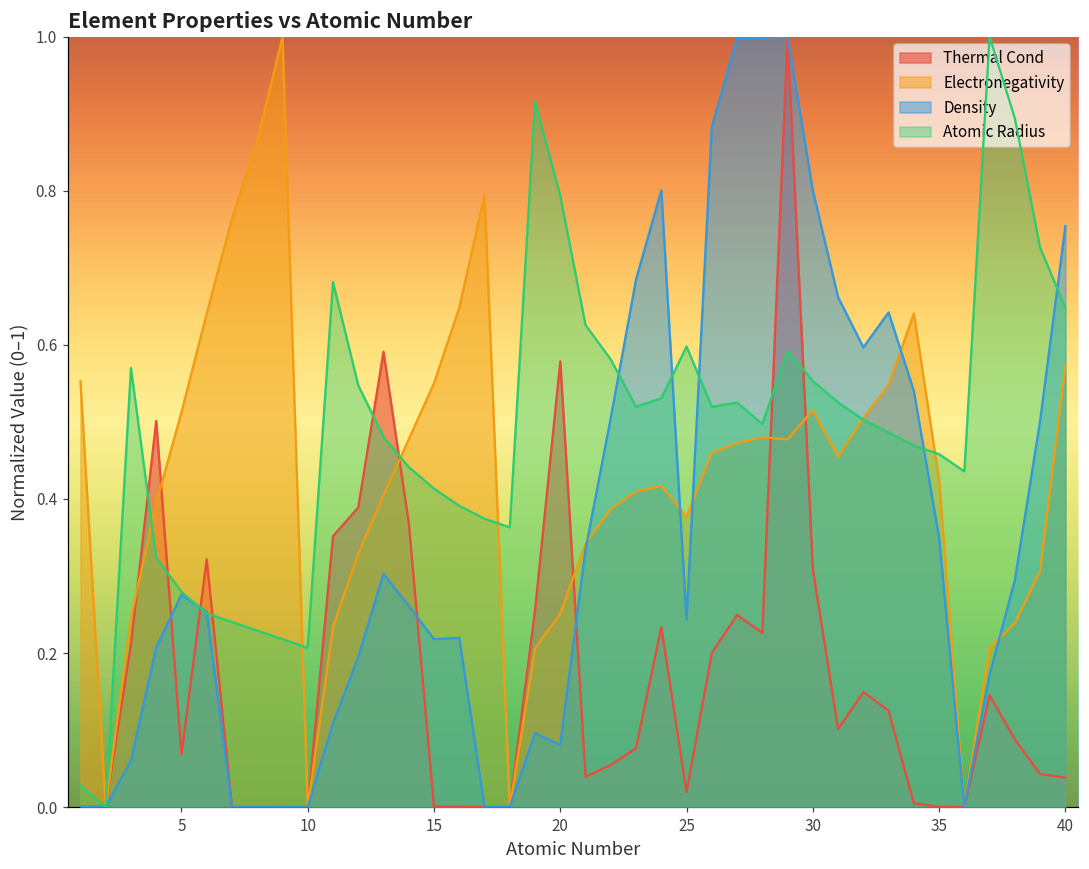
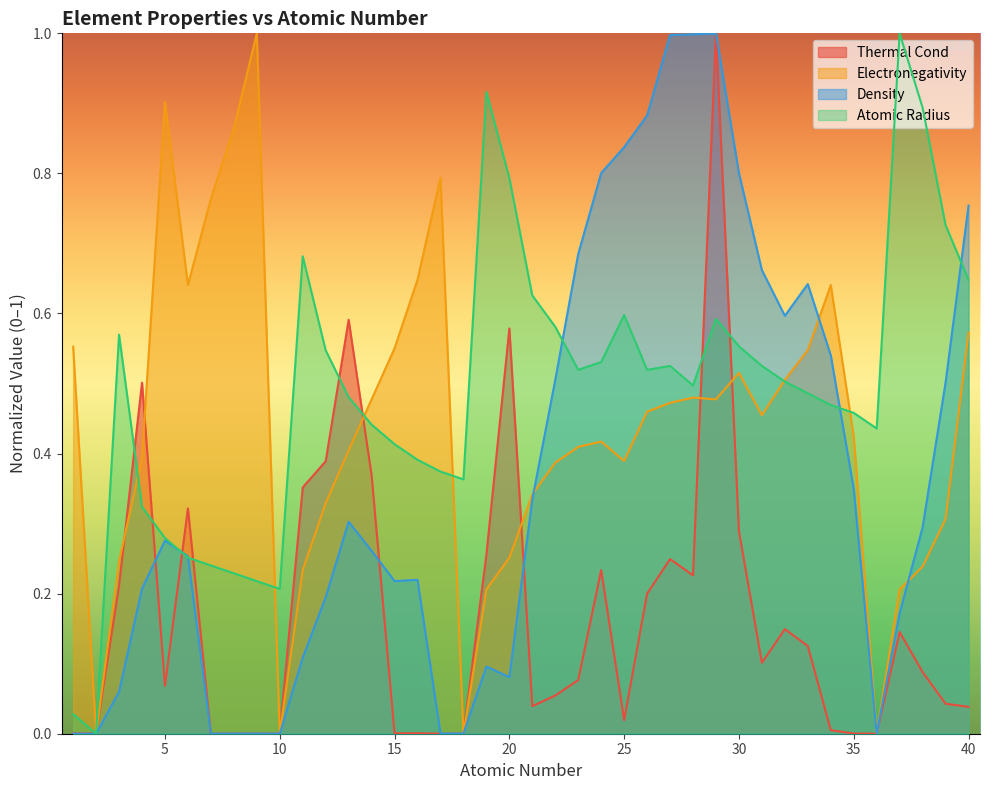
Electronegativity, 5: 0.51 -> 0.90
Electronegativity, 25: 0.38 -> 0.39
Density, 25: 0.24 -> 0.84
Thermal Cond, 30: 0.31 -> 0.29
